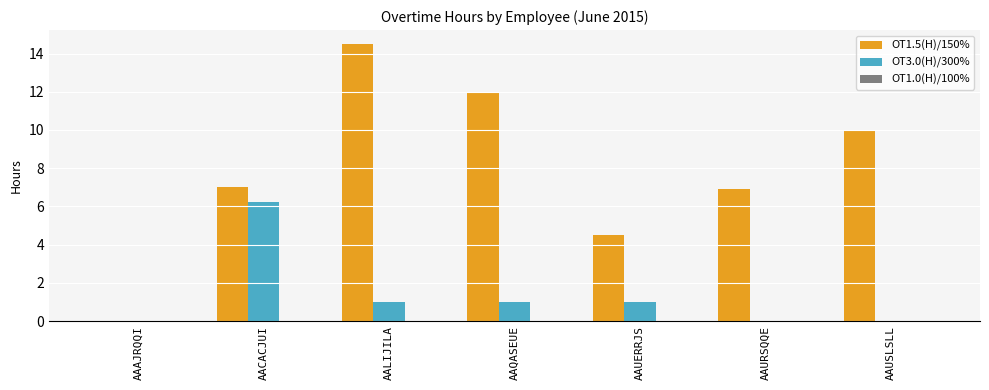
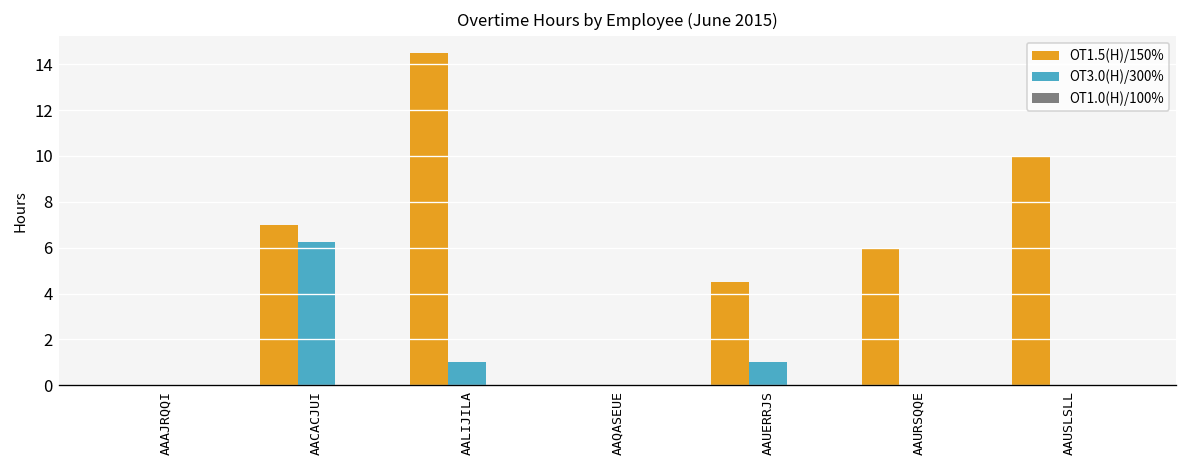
OT1.5(H)/150%, AAQASEUE: 12 -> 0
OT3.0(H)/300%, AAQASEUE: 1 -> 0
OT1.5(H)/150%, AAURSQQE: 6.9 -> 6.0
